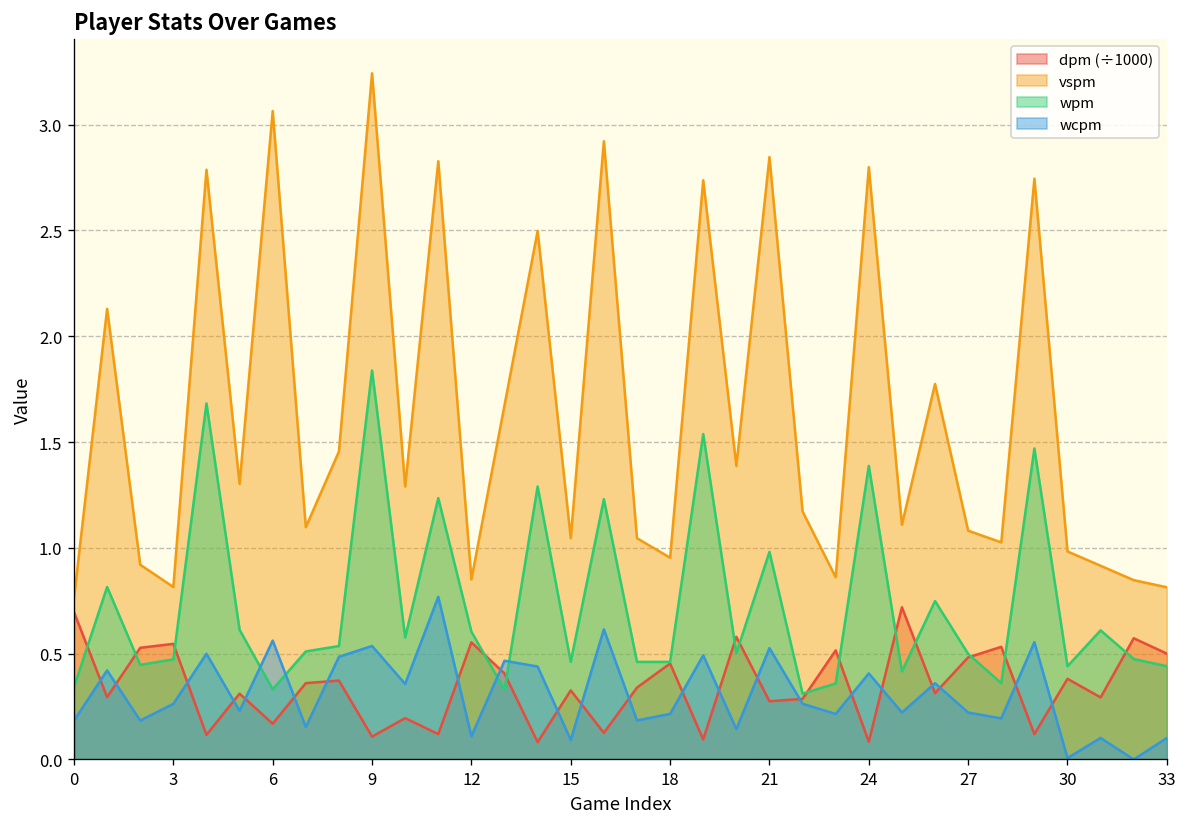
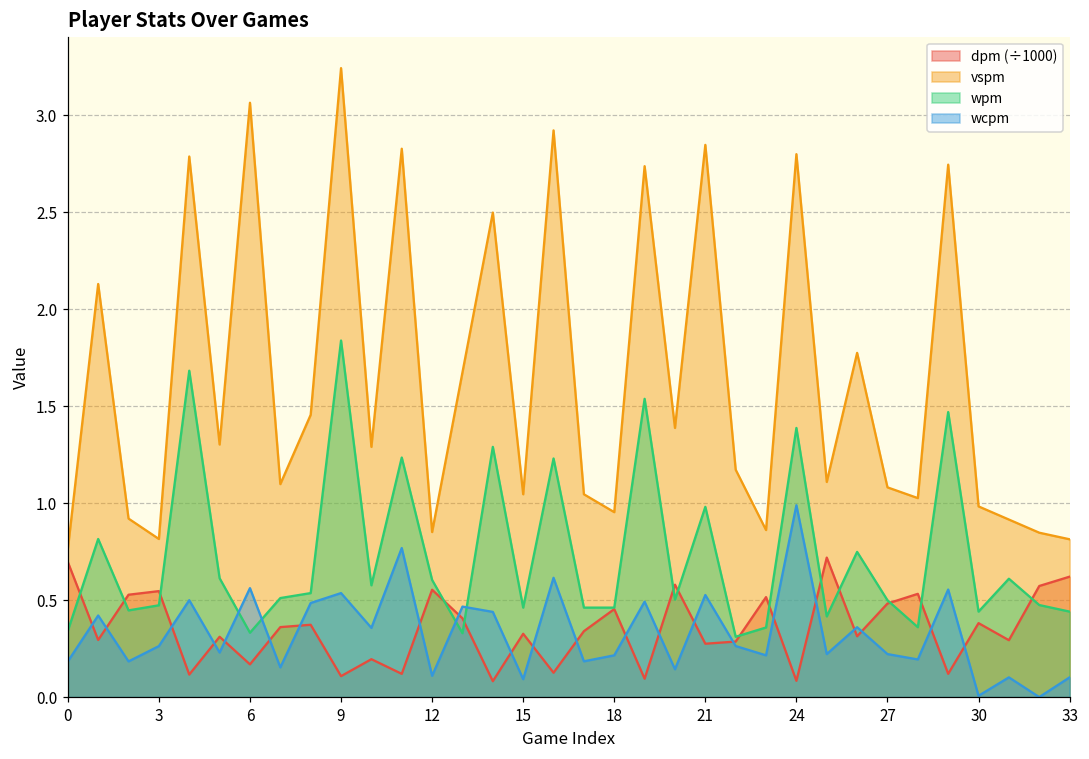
wcpm, 24: 0.41 -> 0.99
dpm (÷1000), 33: 0.50 -> 0.62
